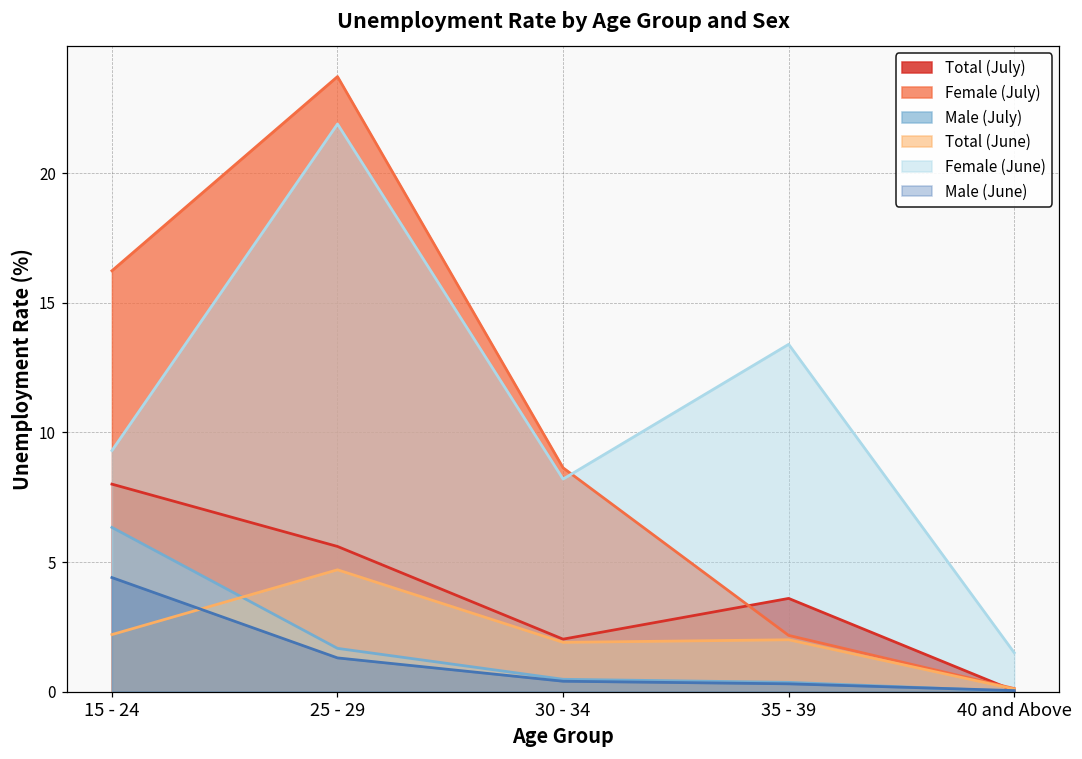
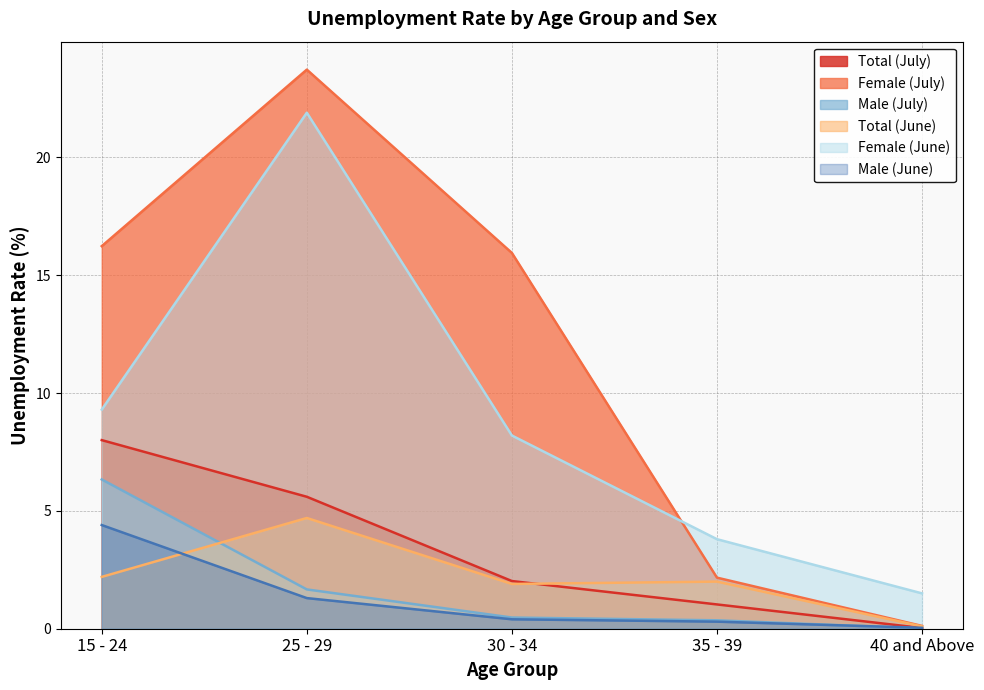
Female (July), 30 - 34: 8.6 -> 15.9
Total (July), 35 - 39: 3.6 -> 1.0
Female (June), 35 - 39: 13.4 -> 3.8
